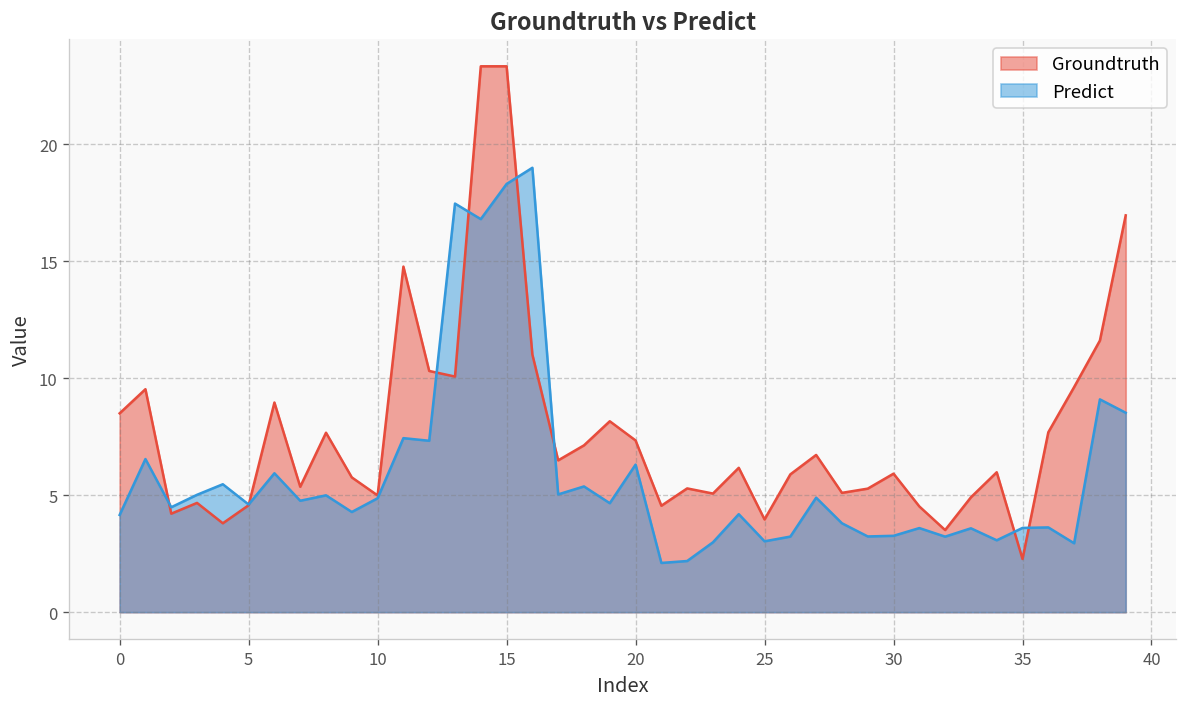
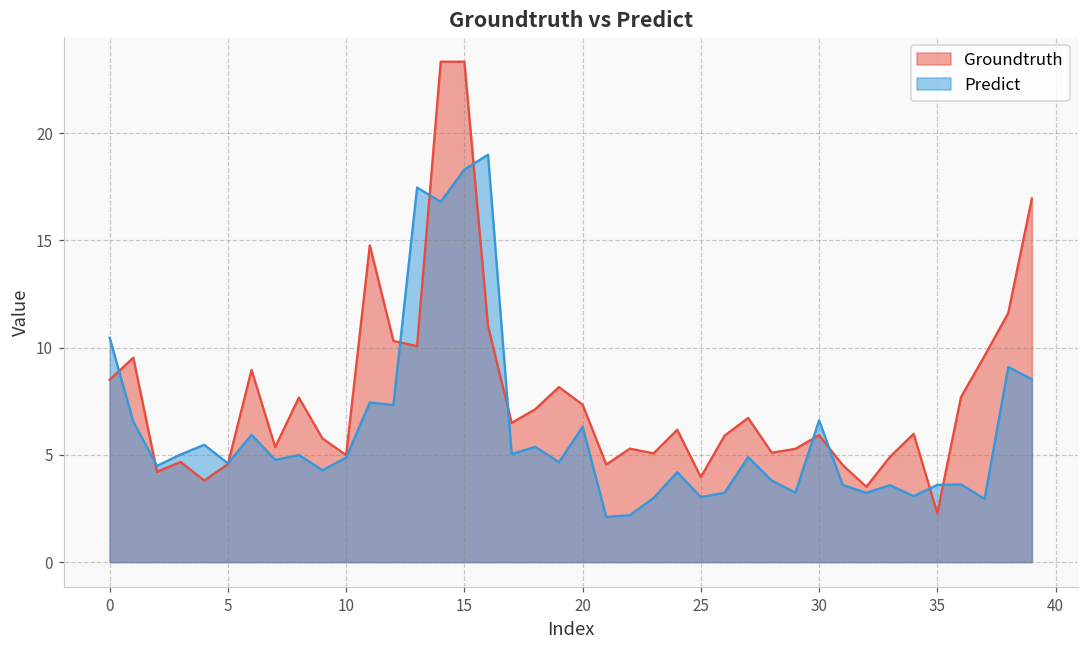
Predict, 0: 4.2 -> 10.5
Predict, 30: 3.3 -> 6.6
